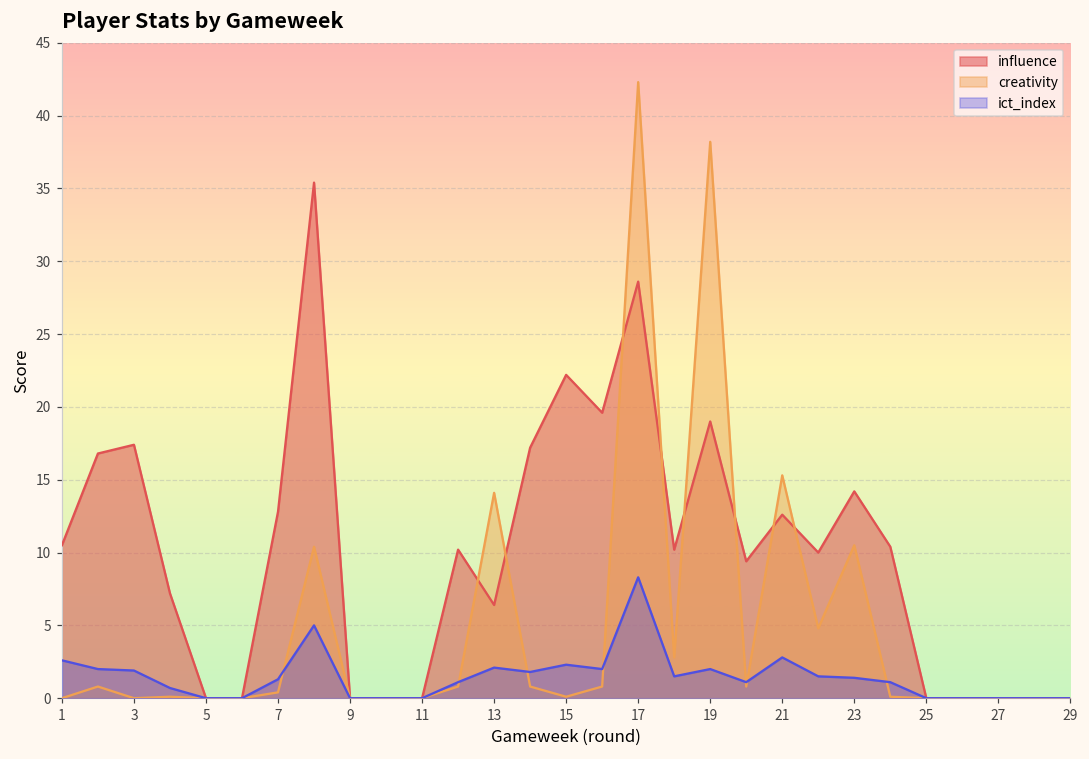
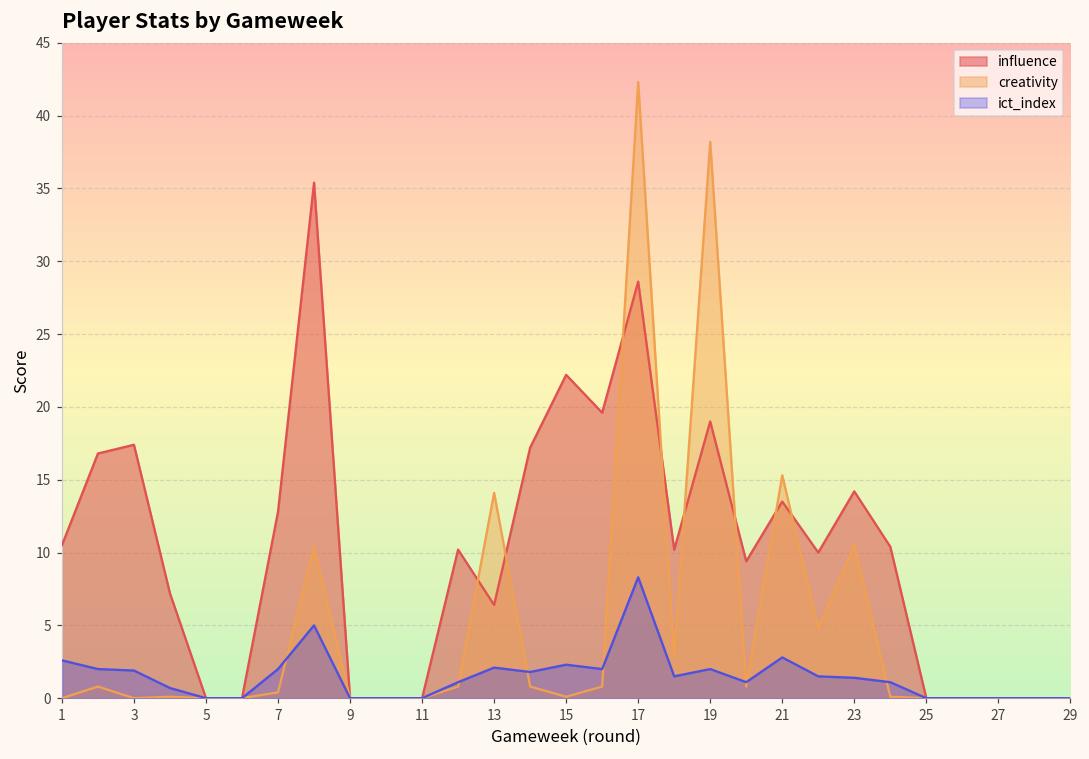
ict_index, 7: 1.3 -> 2.0
influence, 21: 12.6 -> 13.5
